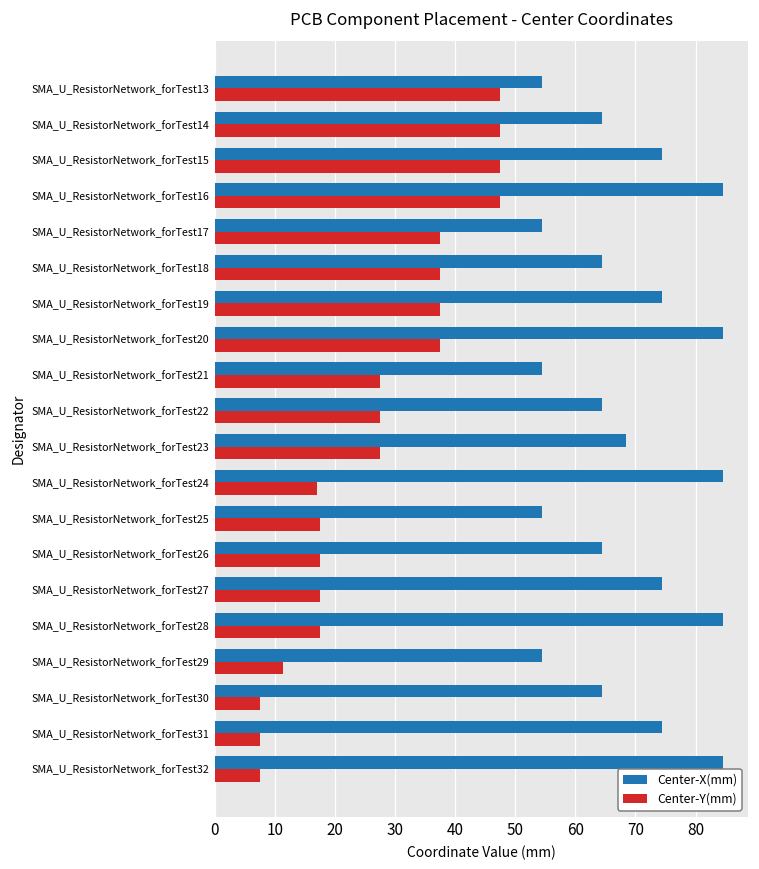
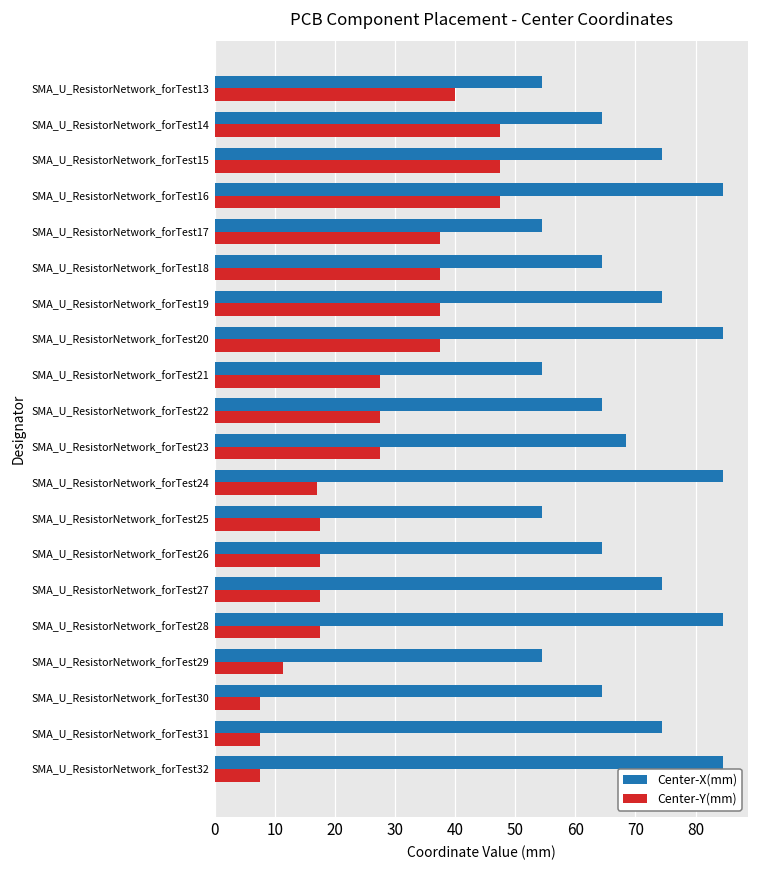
Center-Y(mm), SMA_U_ResistorNetwork_forTest13: 48 -> 40
